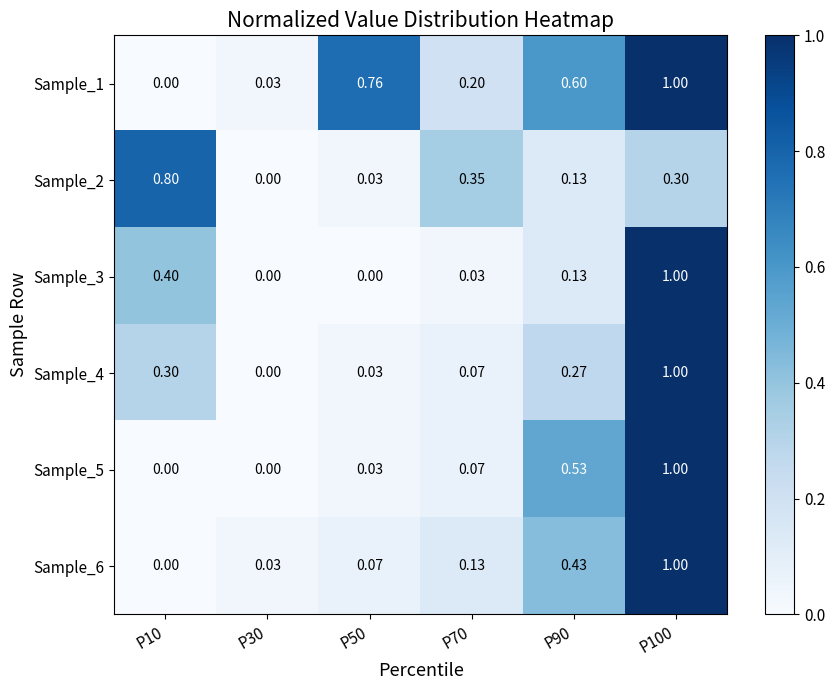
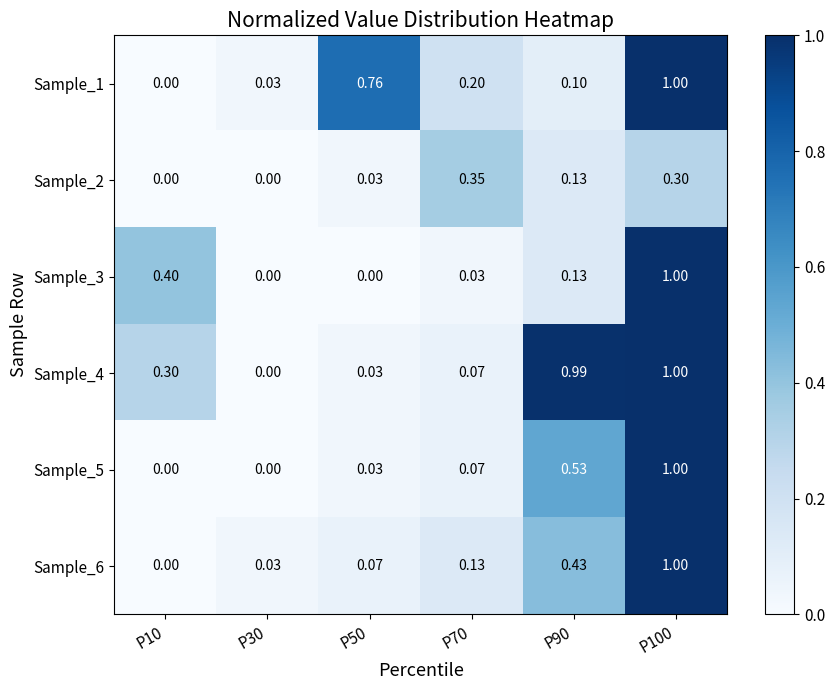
Sample_1, P90: 0.60 -> 0.10
Sample_2, P10: 0.80 -> 0.00
Sample_4, P90: 0.27 -> 0.99
